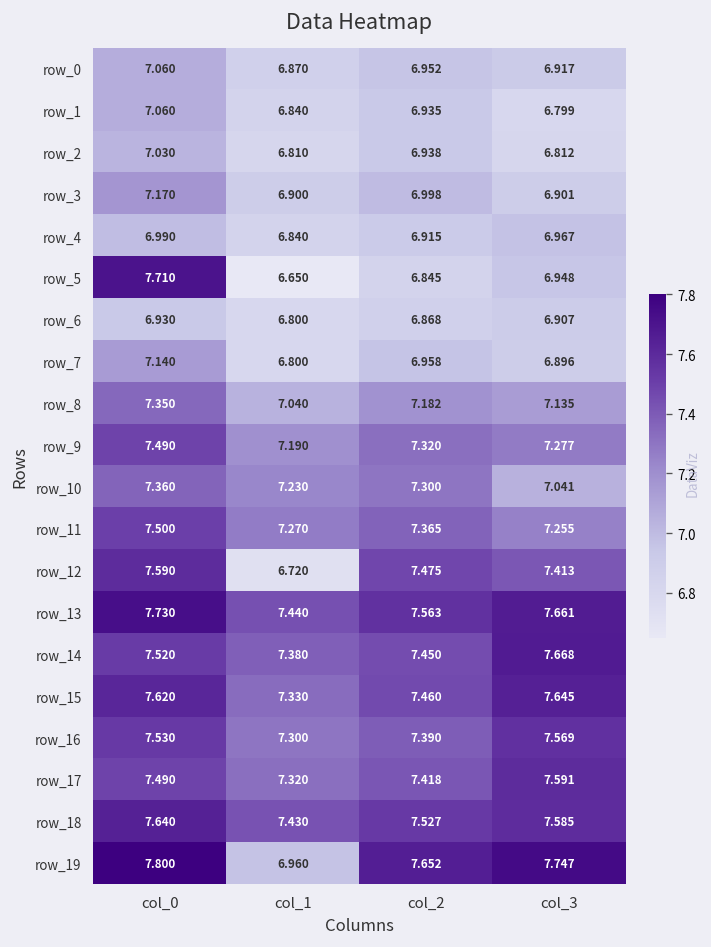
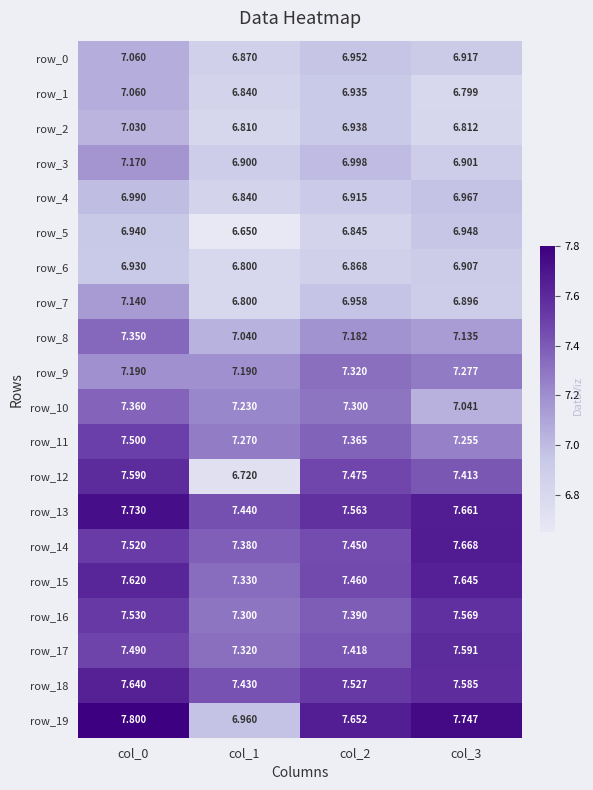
row_5, col_0: 7.710 -> 6.940
row_9, col_0: 7.490 -> 7.190
